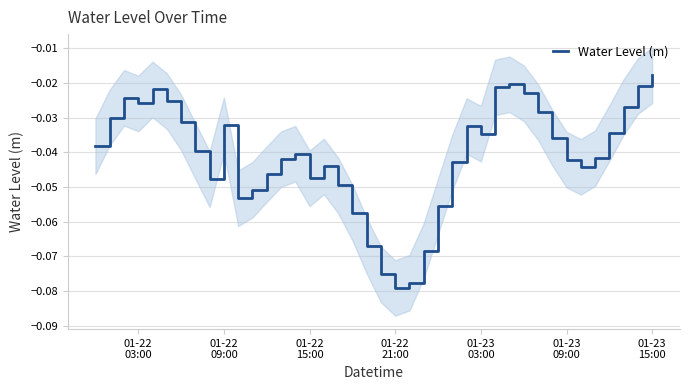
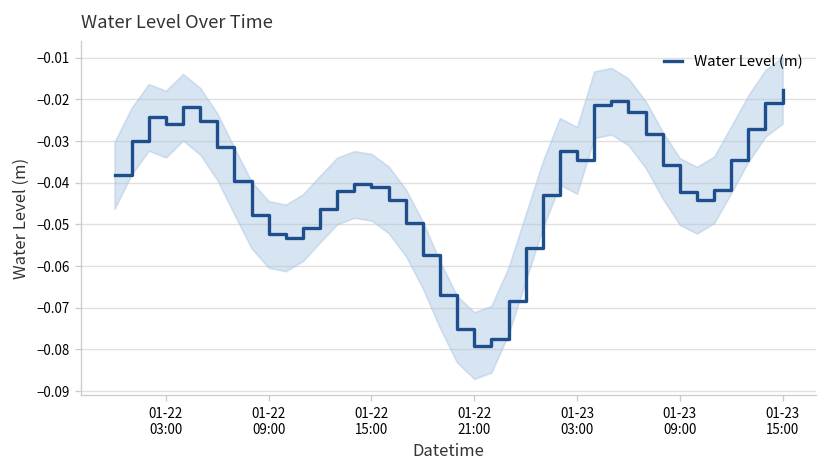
Water Level (m), 01-22 09:00: -0.032 -> -0.052
Water Level (m), 01-22 15:00: -0.048 -> -0.041
